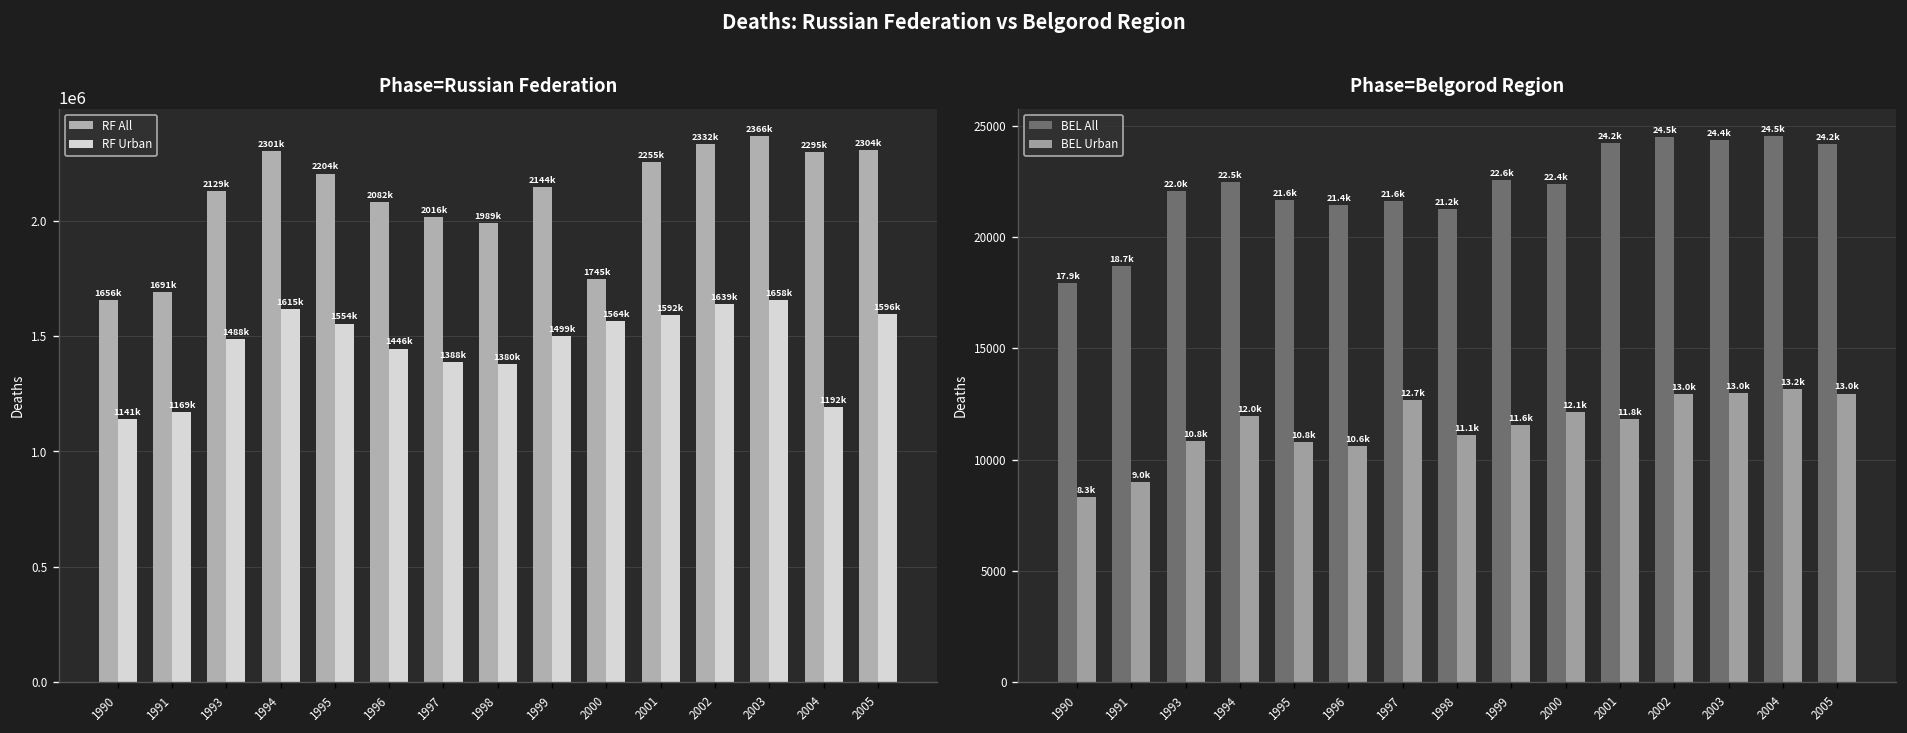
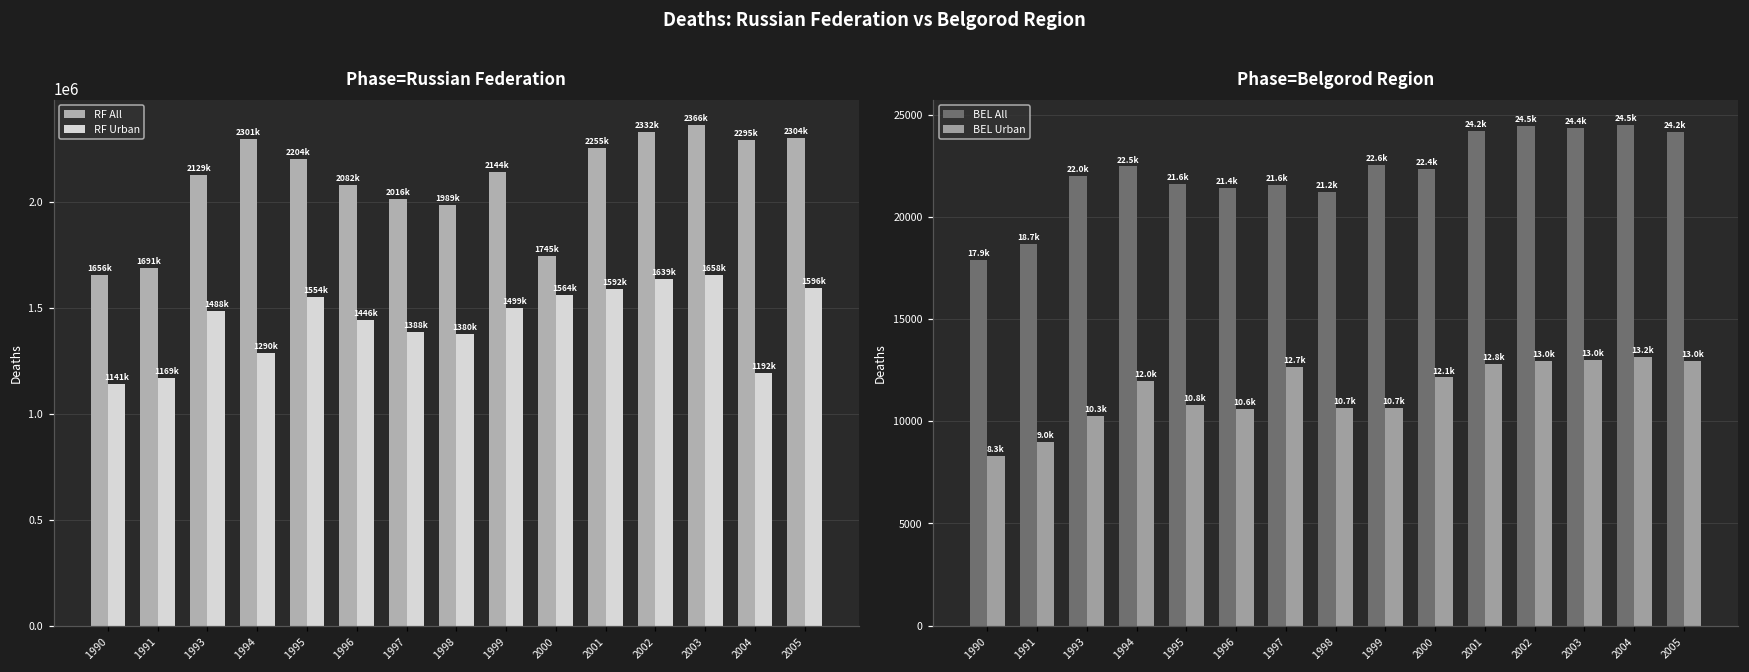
Phase=Russian Federation, RF Urban, 1994: 1615k -> 1290k
Phase=Belgorod Region, BEL Urban, 1993: 10.8k -> 10.3k
Phase=Belgorod Region, BEL Urban, 1998: 11.1k -> 10.7k
Phase=Belgorod Region, BEL Urban, 1999: 11.6k -> 10.7k
Phase=Belgorod Region, BEL Urban, 2001: 11.8k -> 12.8k
